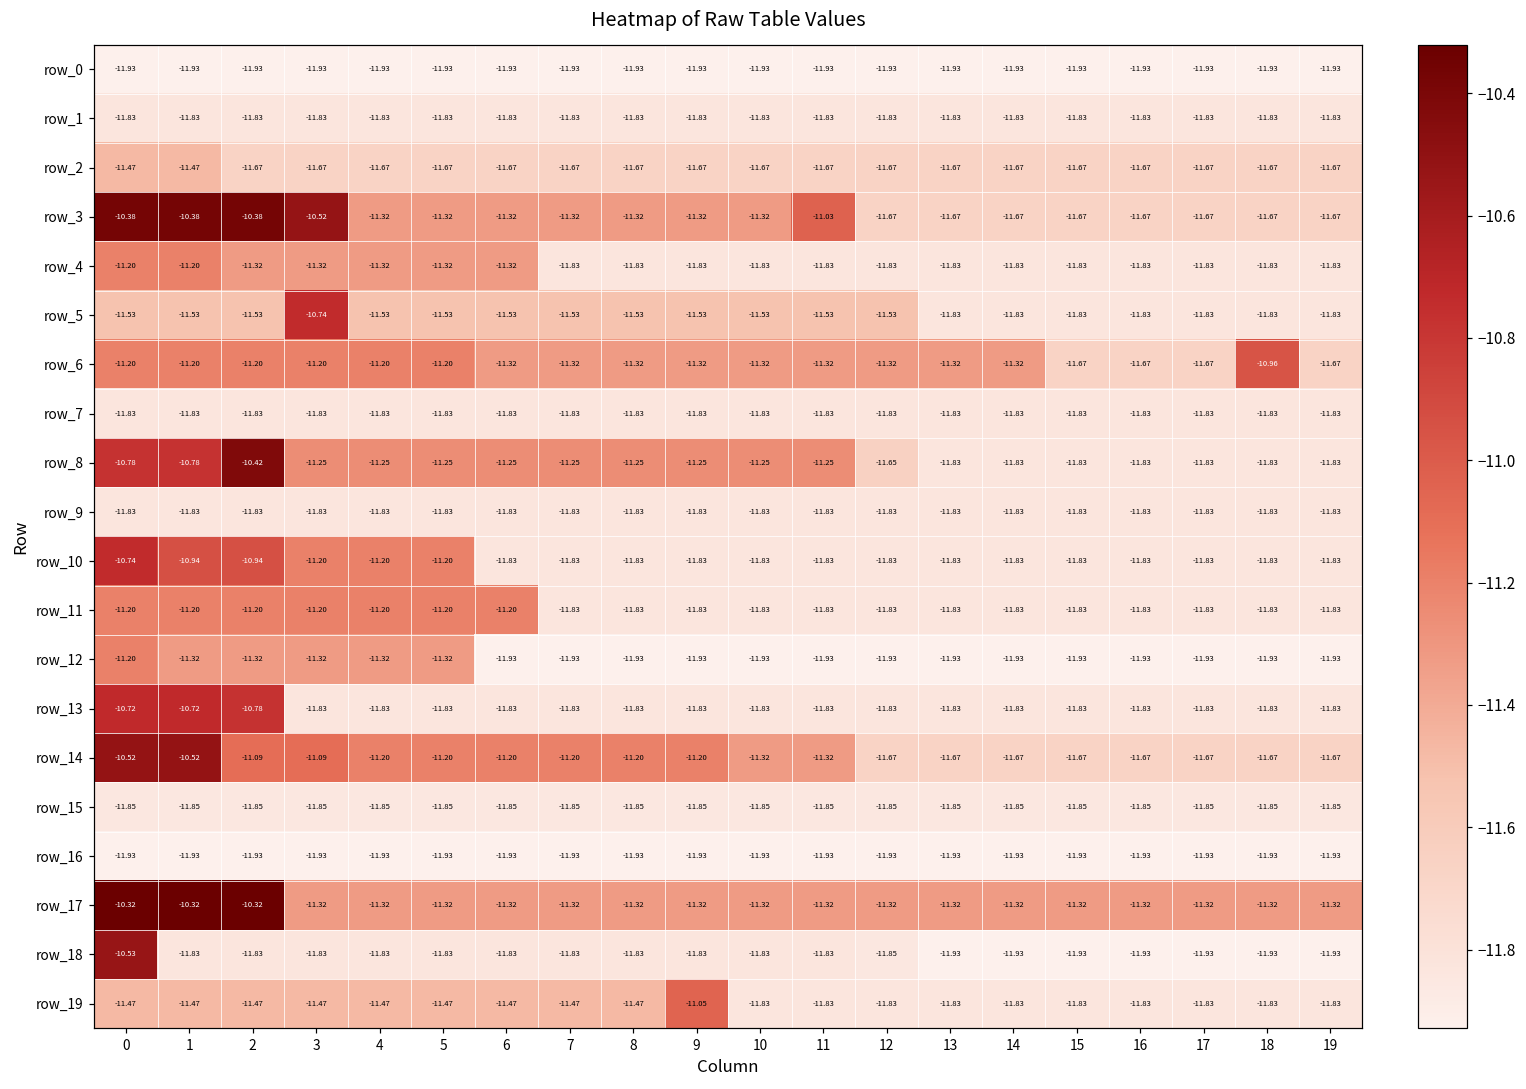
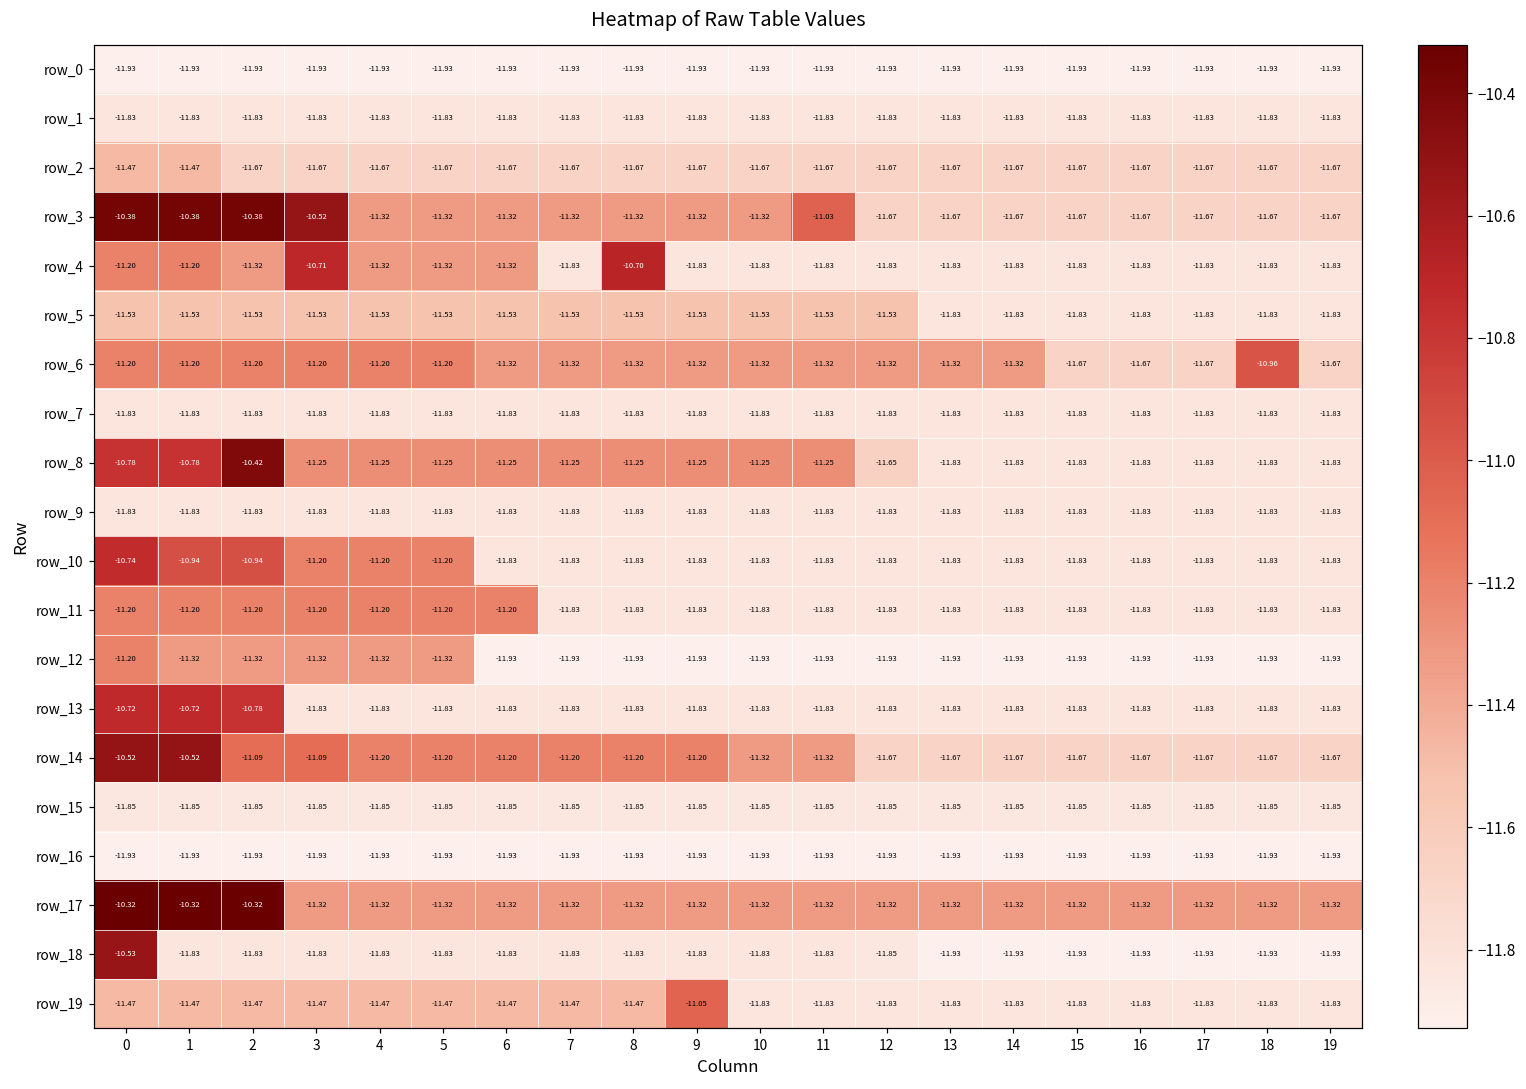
row_4, 3: -11.32 -> -10.71
row_4, 8: -11.83 -> -10.70
row_5, 3: -10.74 -> -11.53
